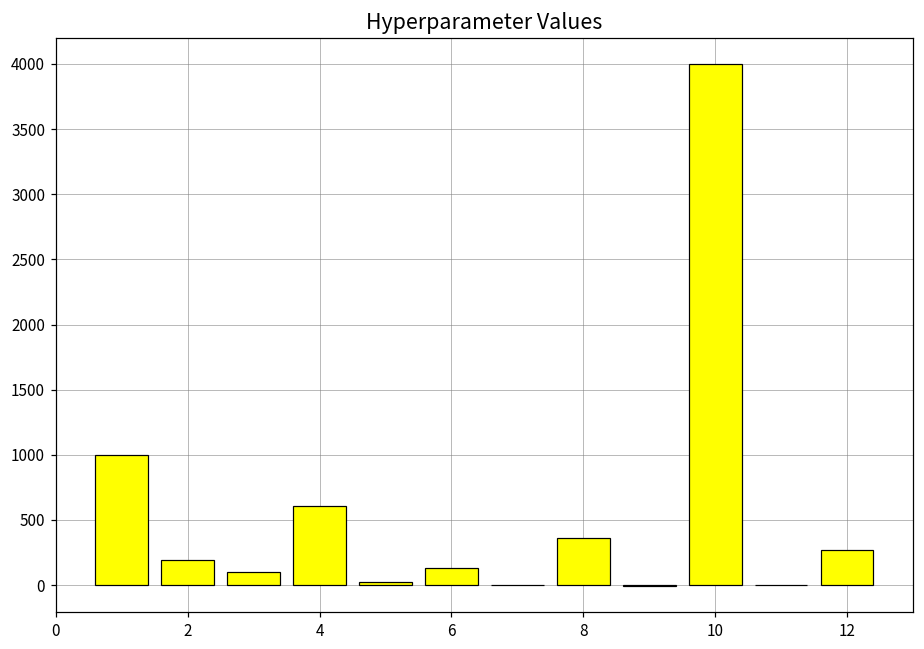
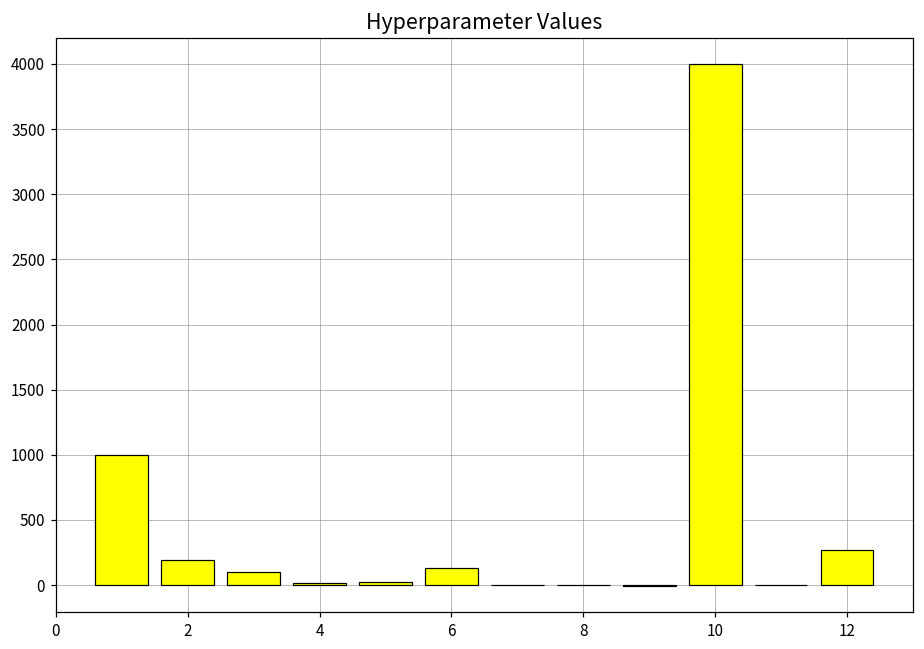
4: 610 -> 20
8: 360 -> 0
